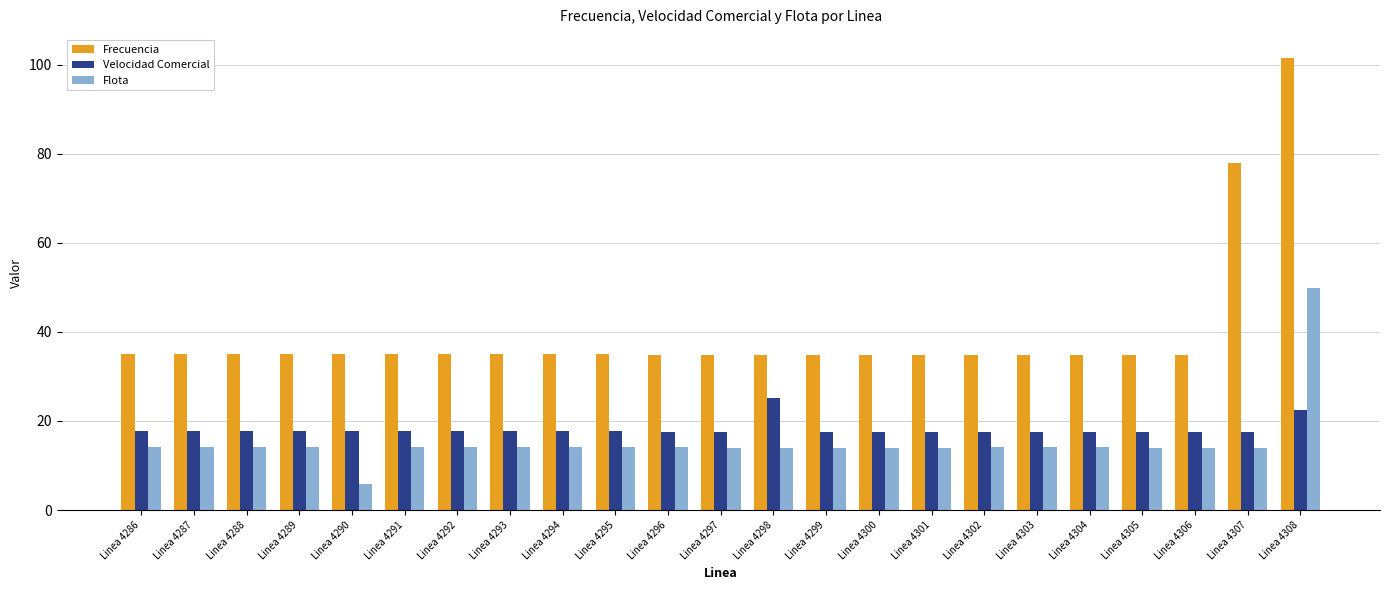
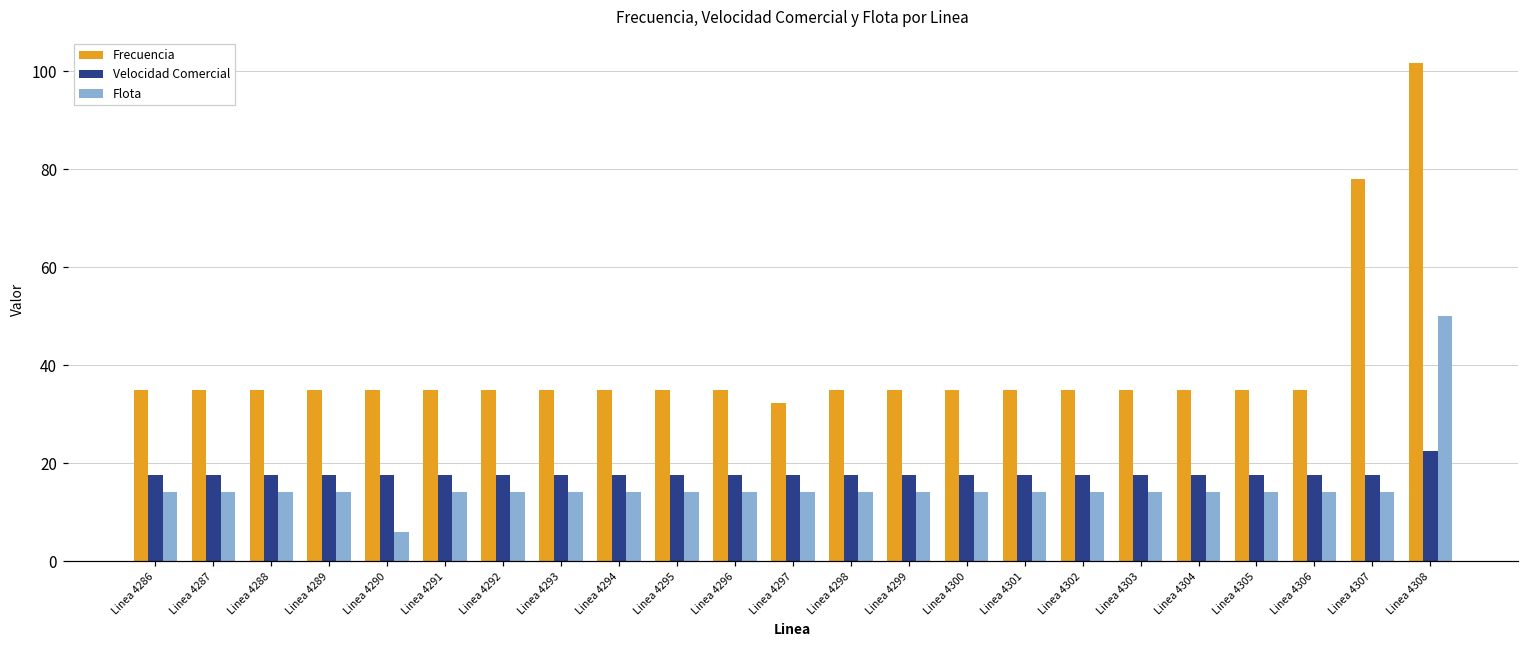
Frecuencia, Linea 4297: 35 -> 32
Velocidad Comercial, Linea 4298: 25 -> 18
